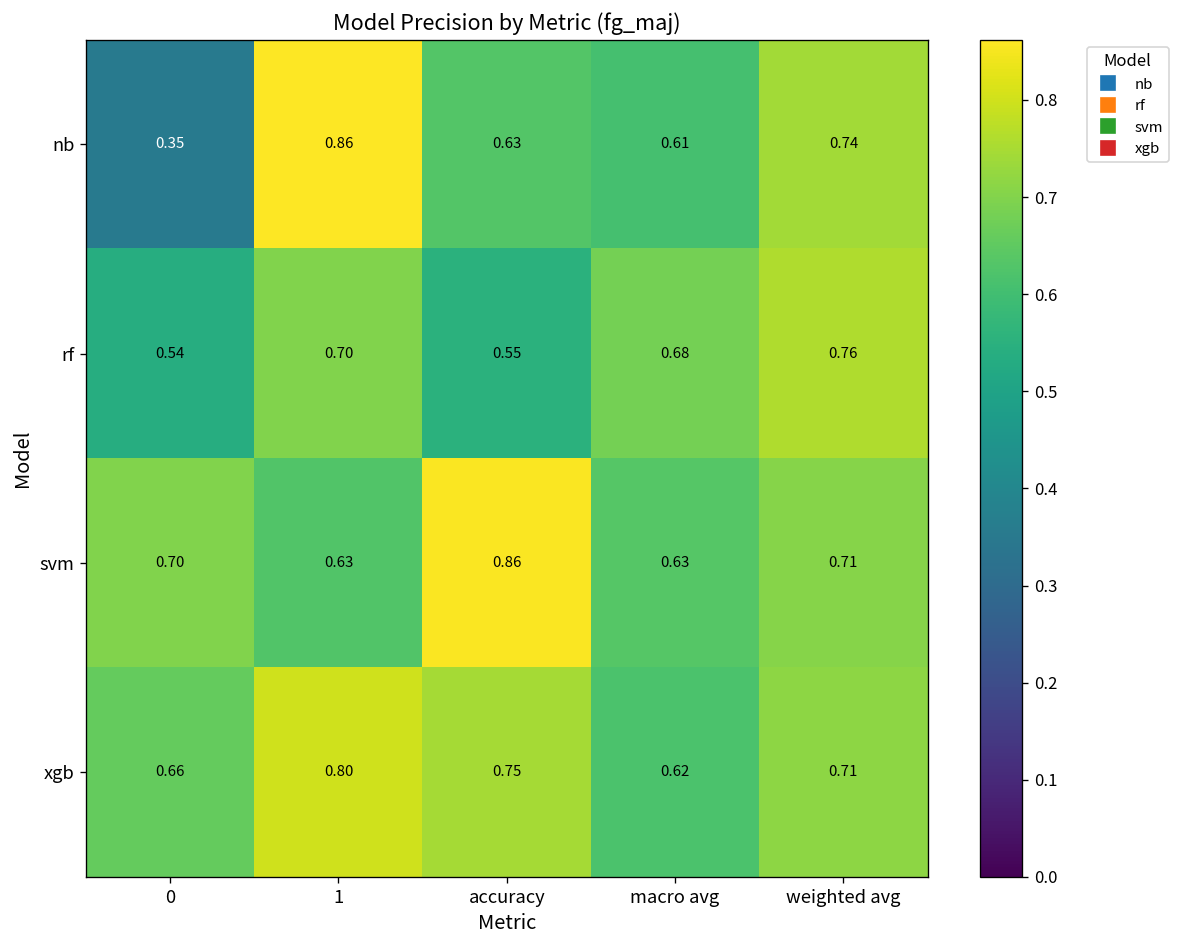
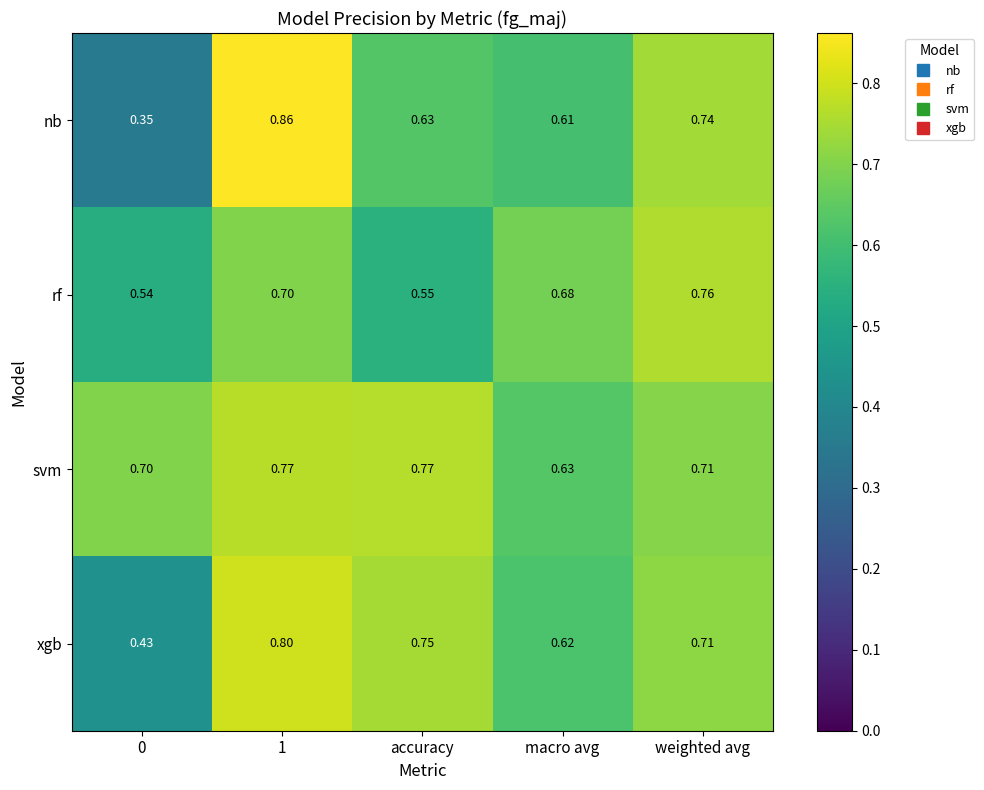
svm, 1: 0.63 -> 0.77
svm, accuracy: 0.86 -> 0.77
xgb, 0: 0.66 -> 0.43
